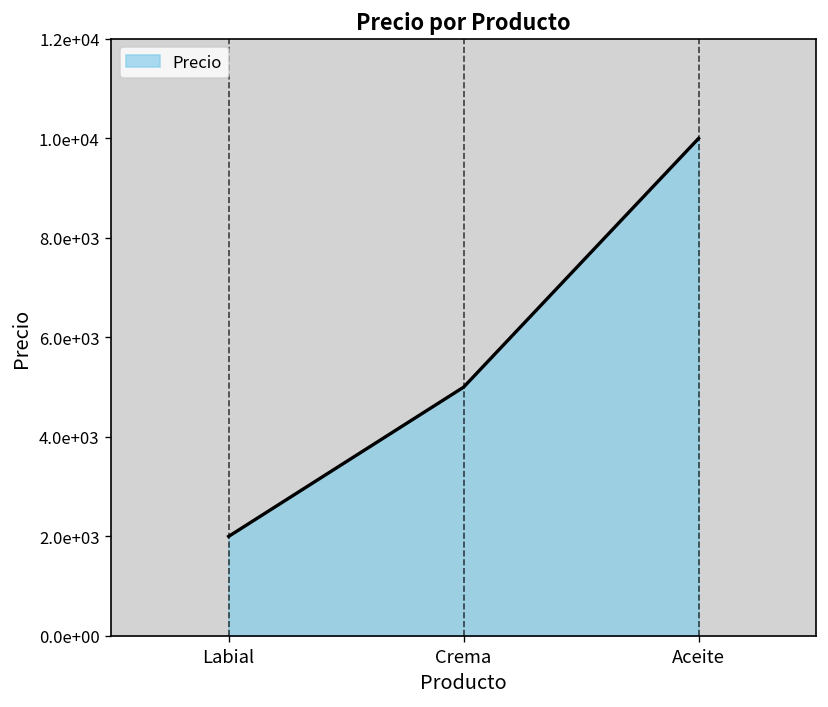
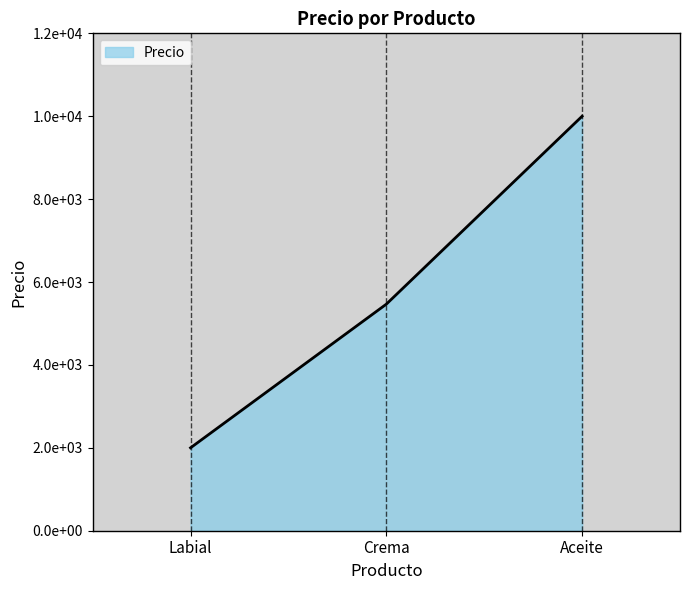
Crema: 5000 -> 5500
